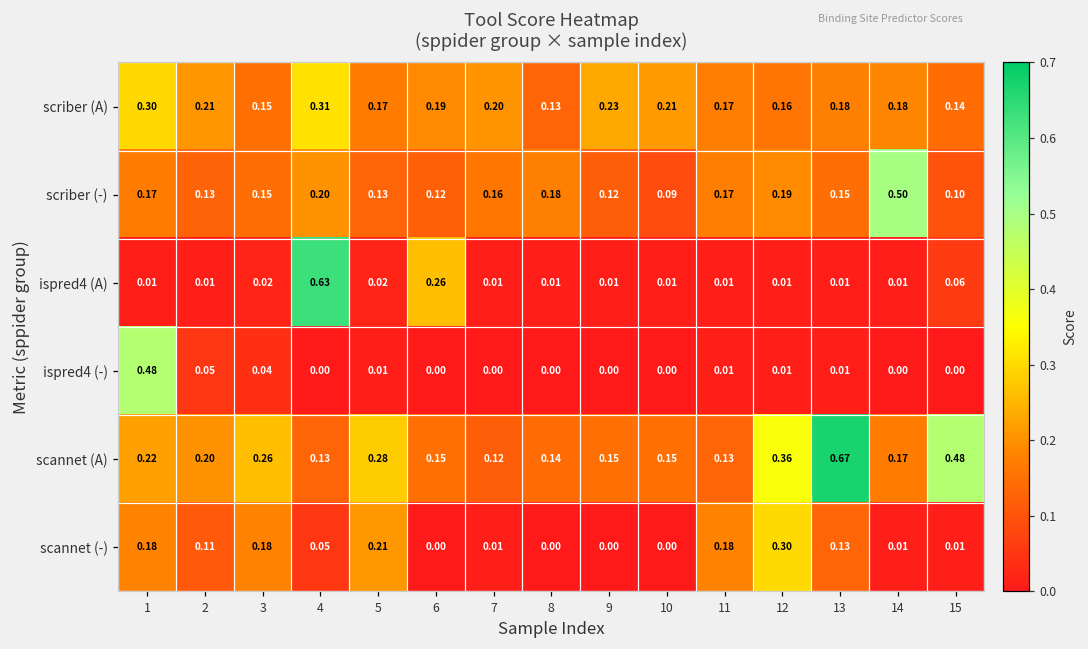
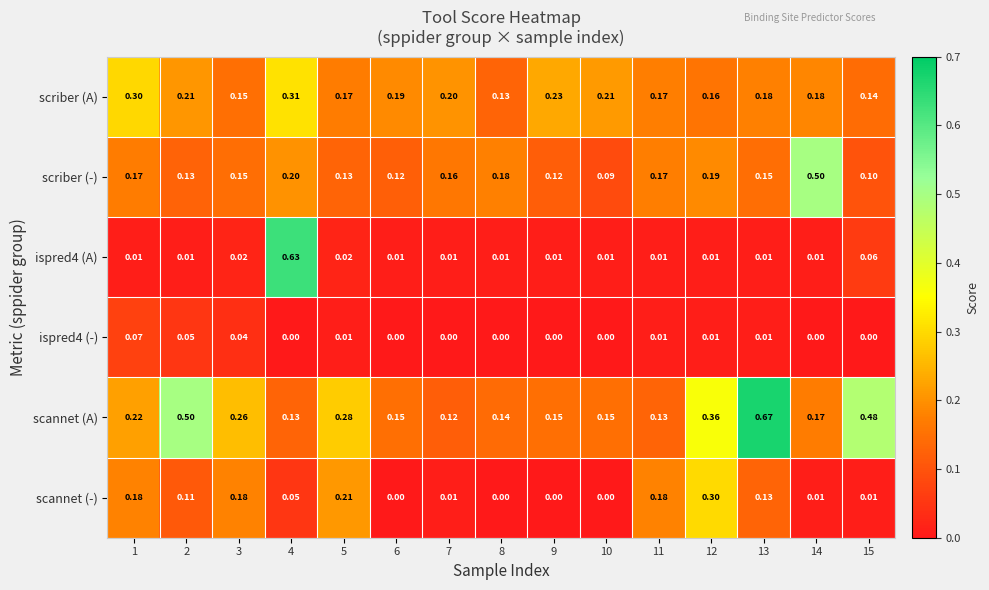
ispred4 (A), 6: 0.26 -> 0.01
ispred4 (-), 1: 0.48 -> 0.07
scannet (A), 2: 0.20 -> 0.50
